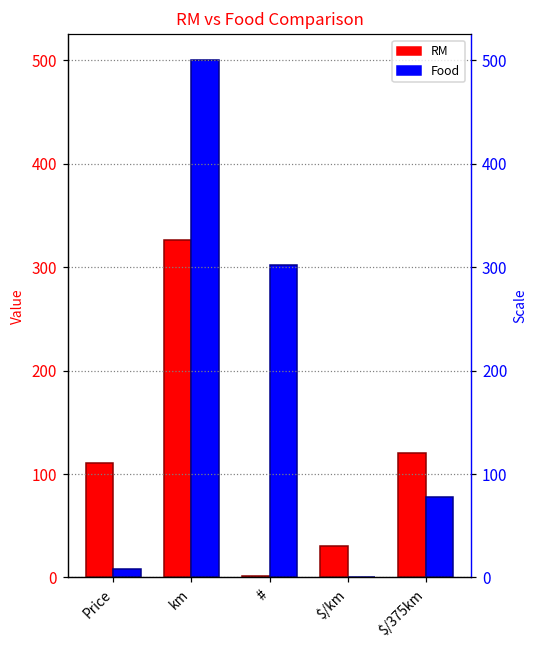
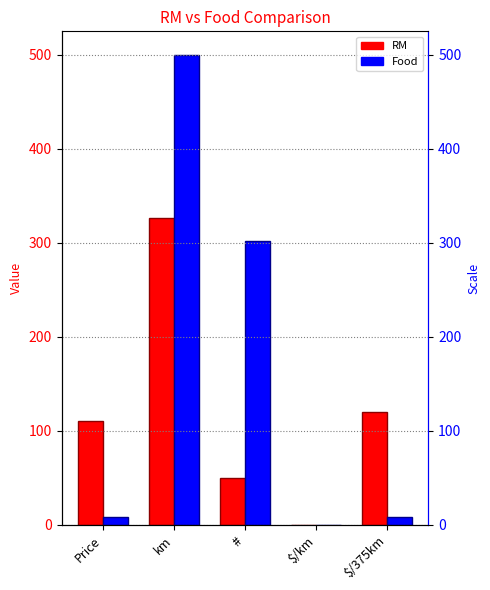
RM, #: 0 -> 50
RM, $/km: 30 -> 0
Food, $/375km: 80 -> 10
